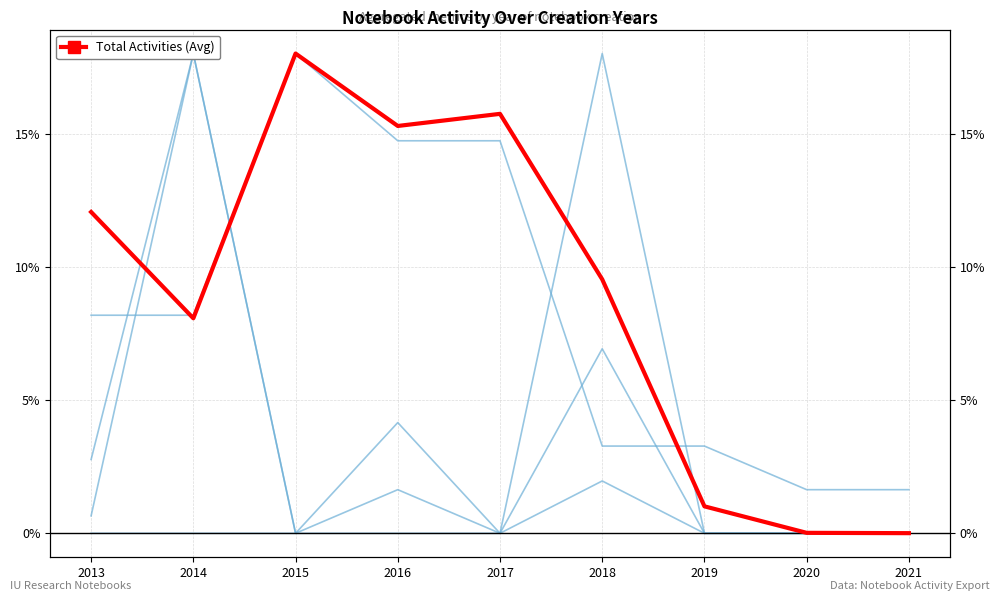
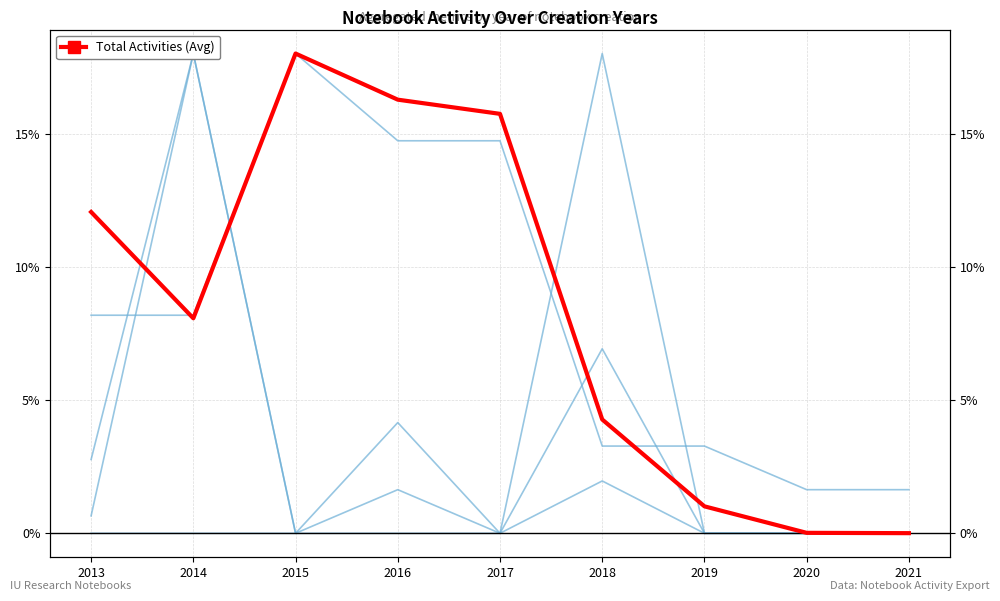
Total Activities (Avg), 2016: 15.3% -> 16.3%
Total Activities (Avg), 2018: 9.5% -> 4.3%
